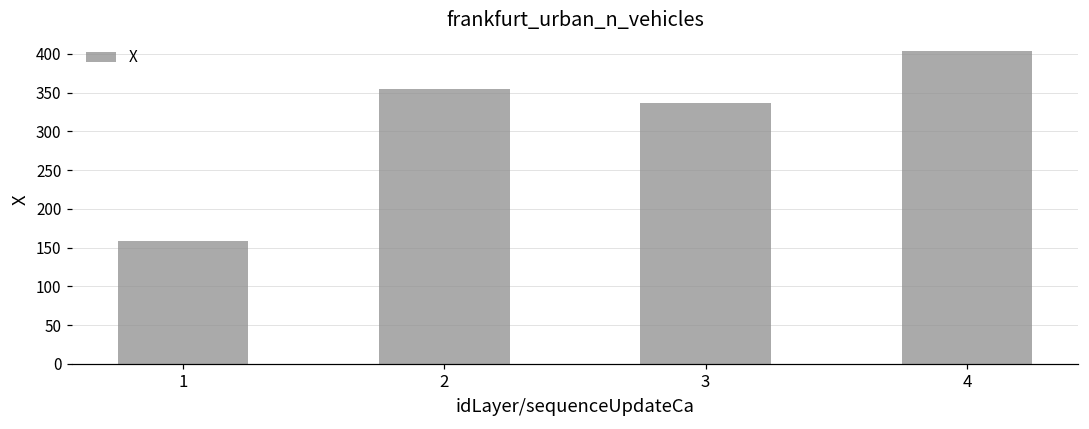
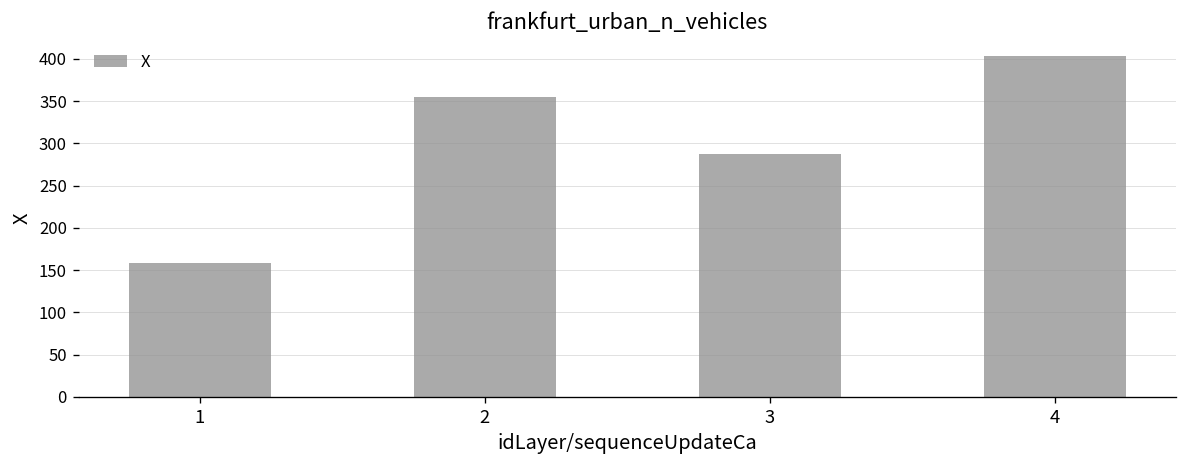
3: 340 -> 290
